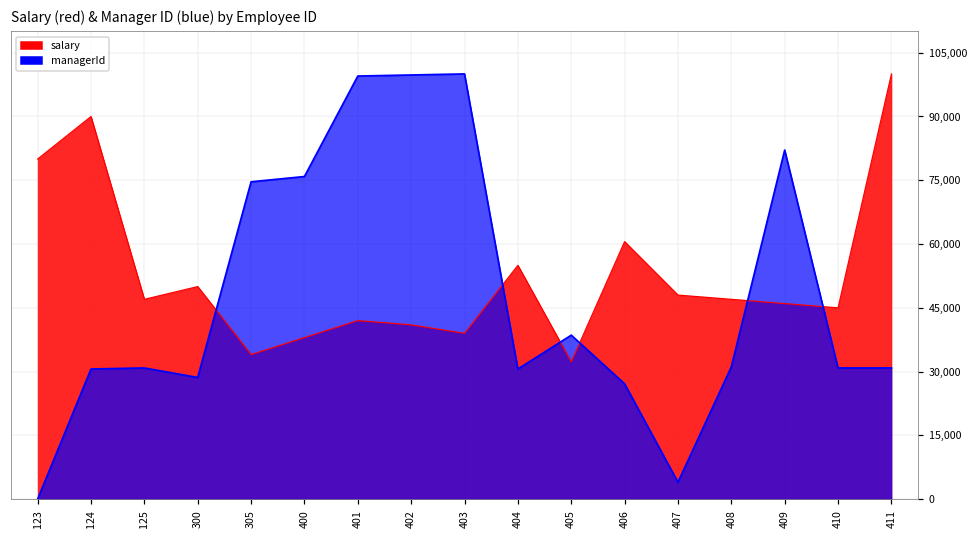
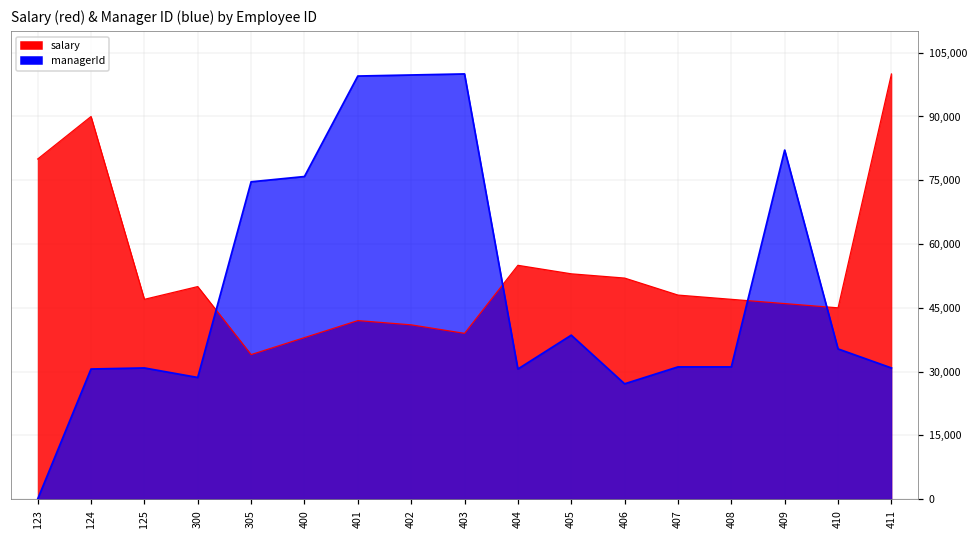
salary, 405: 32,000 -> 53,000
salary, 406: 61,000 -> 52,000
managerId, 407: 4,000 -> 31,000
managerId, 410: 31,000 -> 35,000
